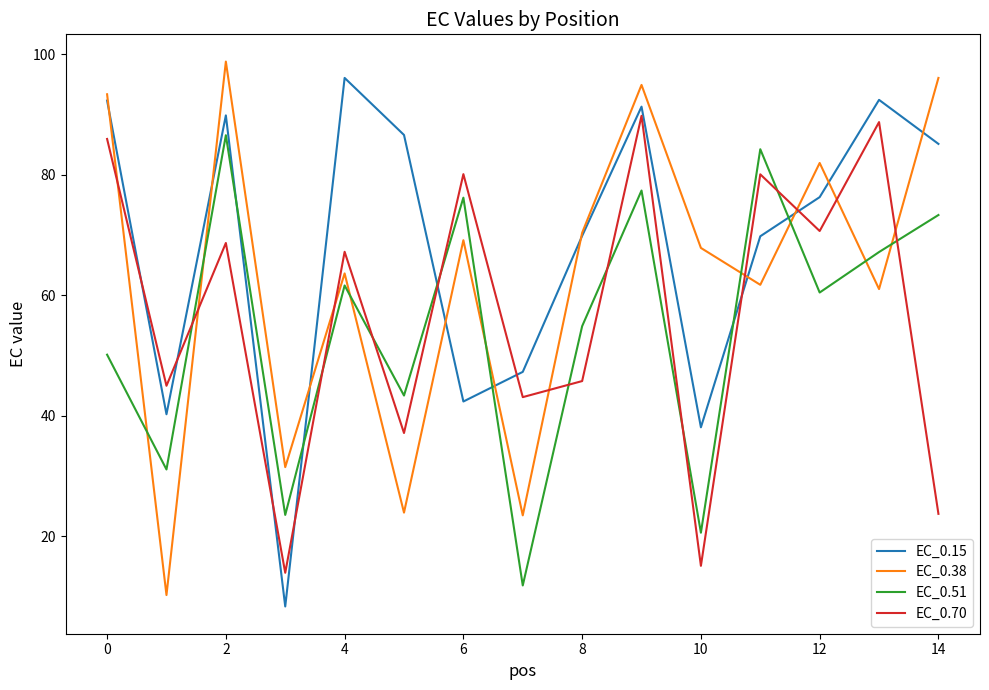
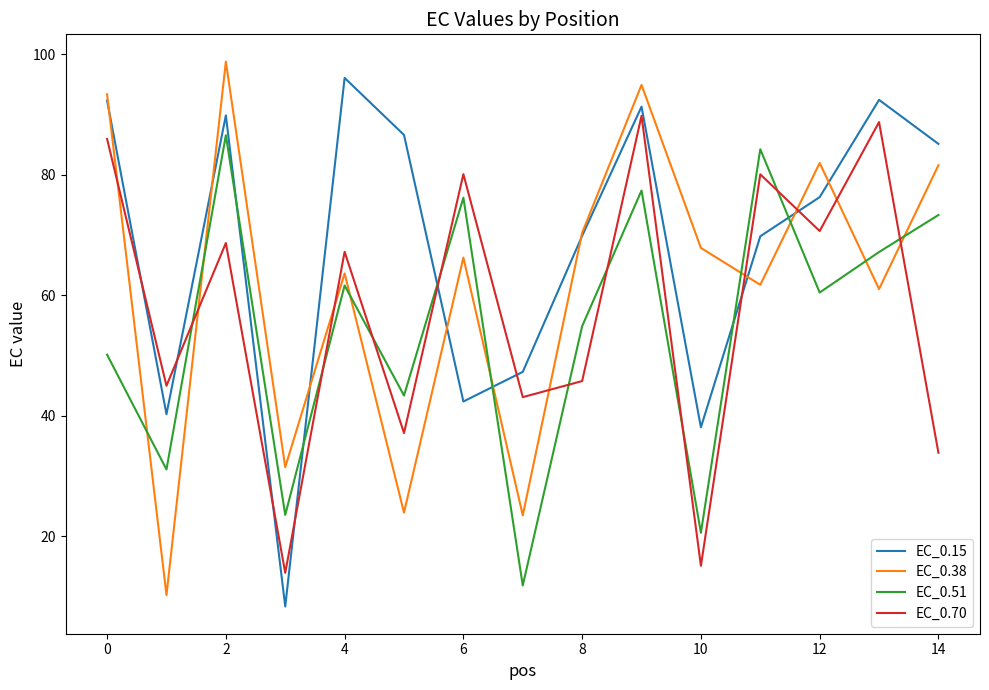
EC_0.38, 6: 69 -> 66
EC_0.38, 14: 96 -> 82
EC_0.70, 14: 24 -> 34
